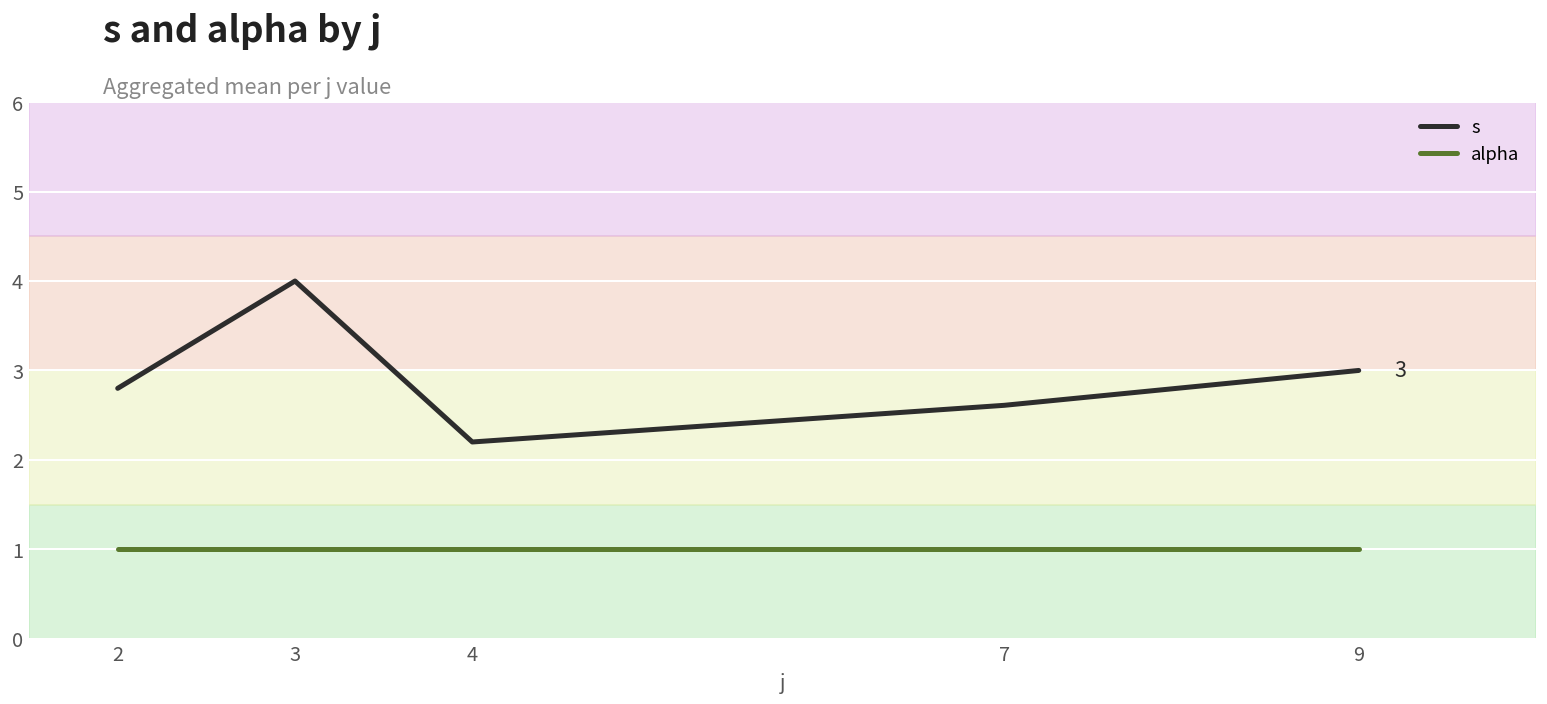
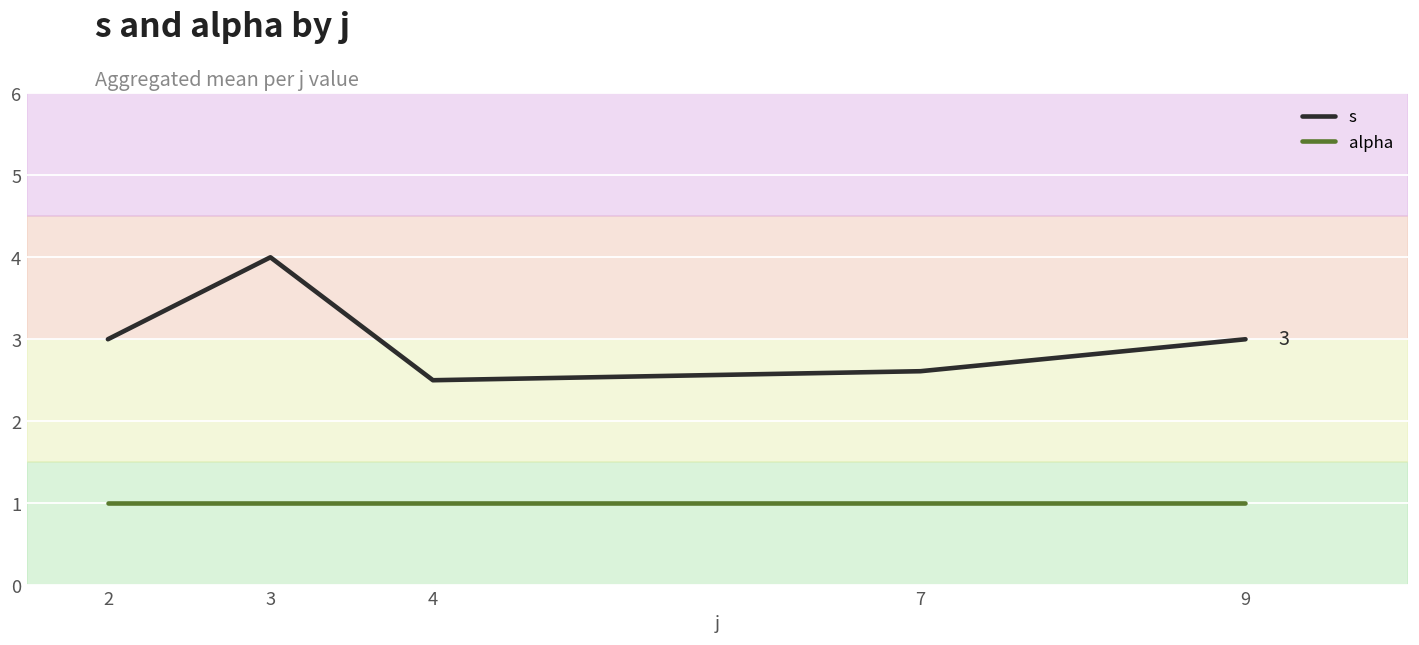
s, 2: 2.8 -> 3.0
s, 4: 2.2 -> 2.5
